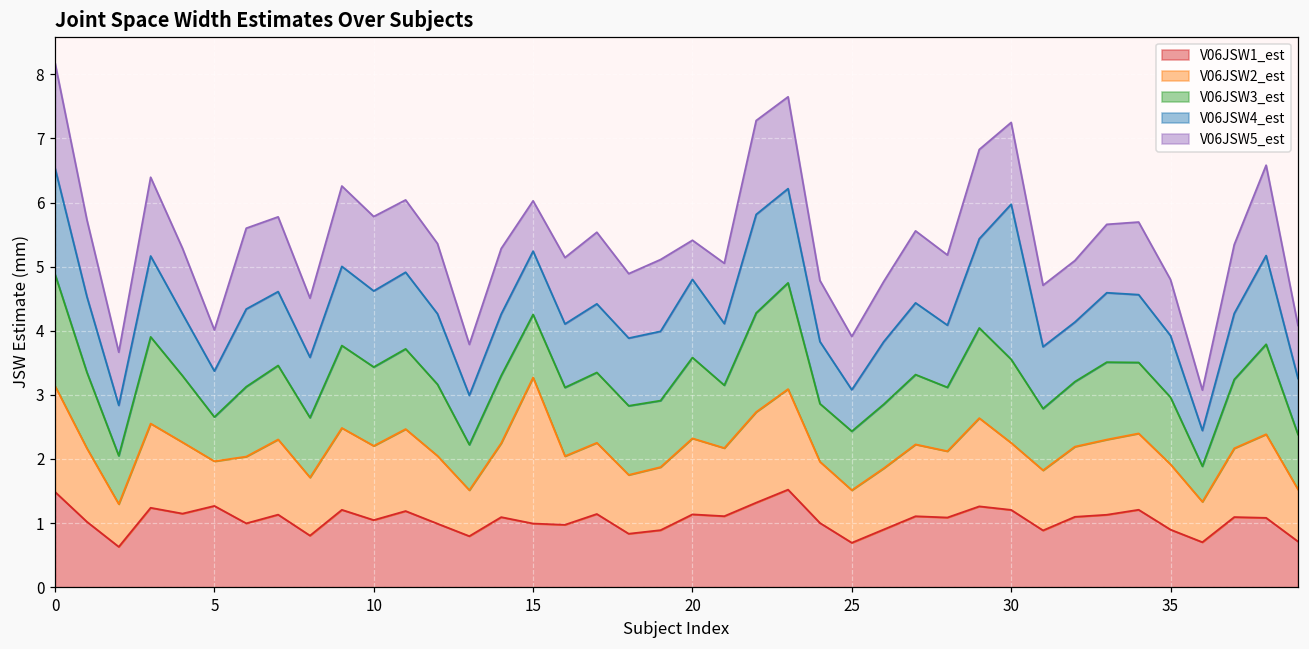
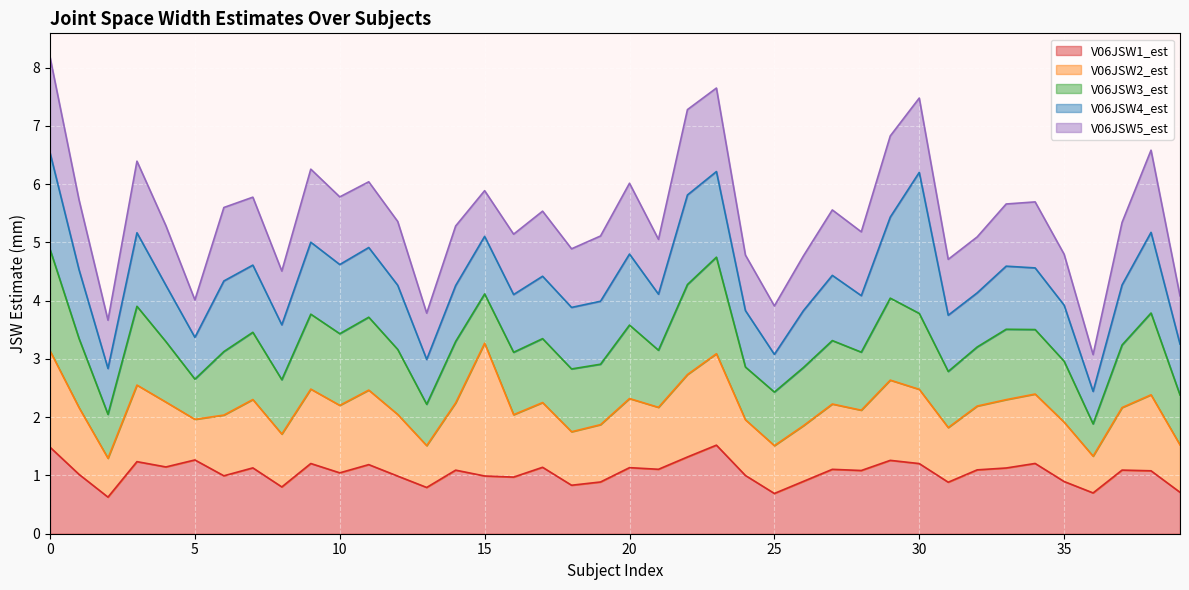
V06JSW3_est, 15: 1.0 -> 0.8
V06JSW5_est, 20: 0.6 -> 1.2
V06JSW2_est, 30: 1.0 -> 1.3
